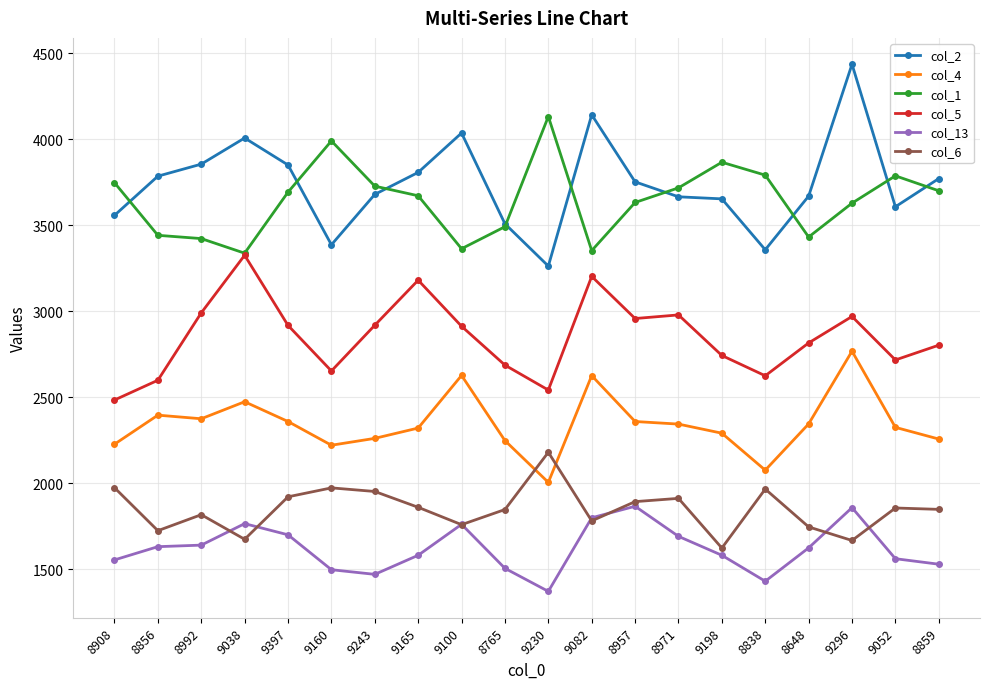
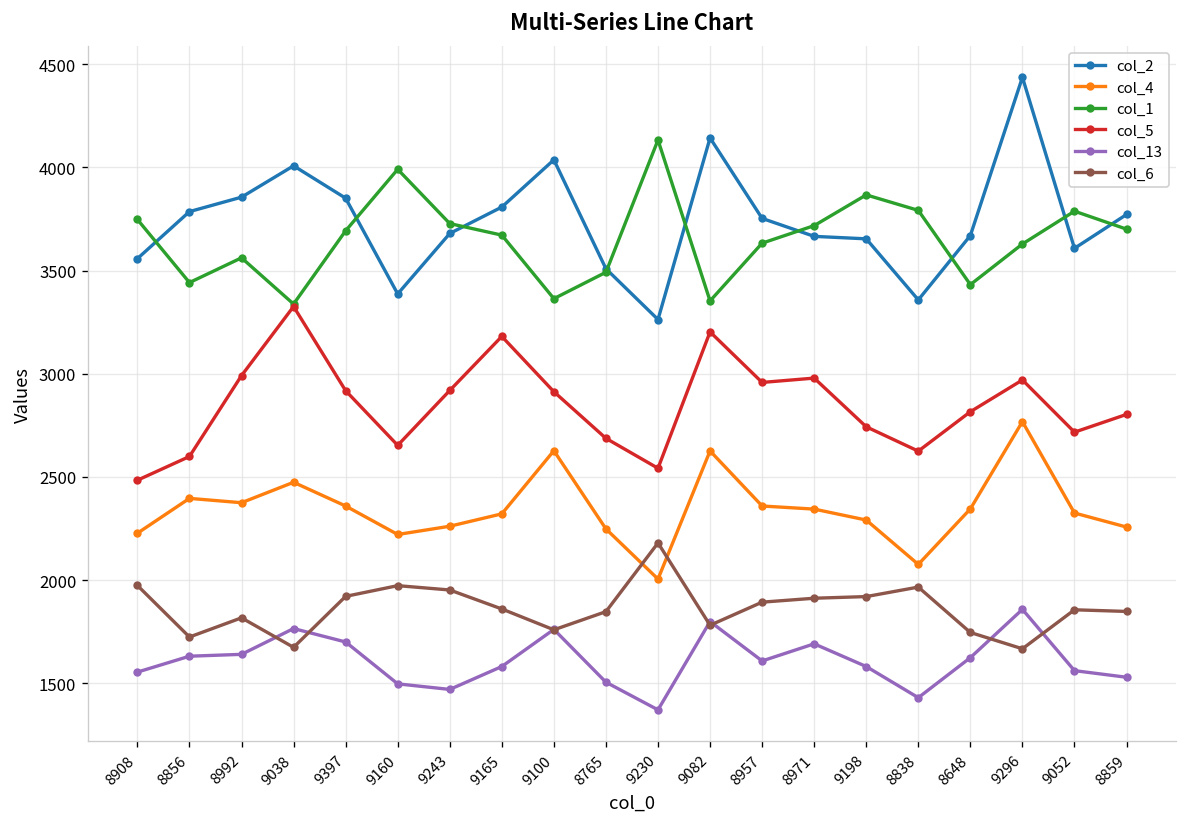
col_1, 8992: 3420 -> 3560
col_13, 8957: 1870 -> 1610
col_6, 9198: 1620 -> 1920
